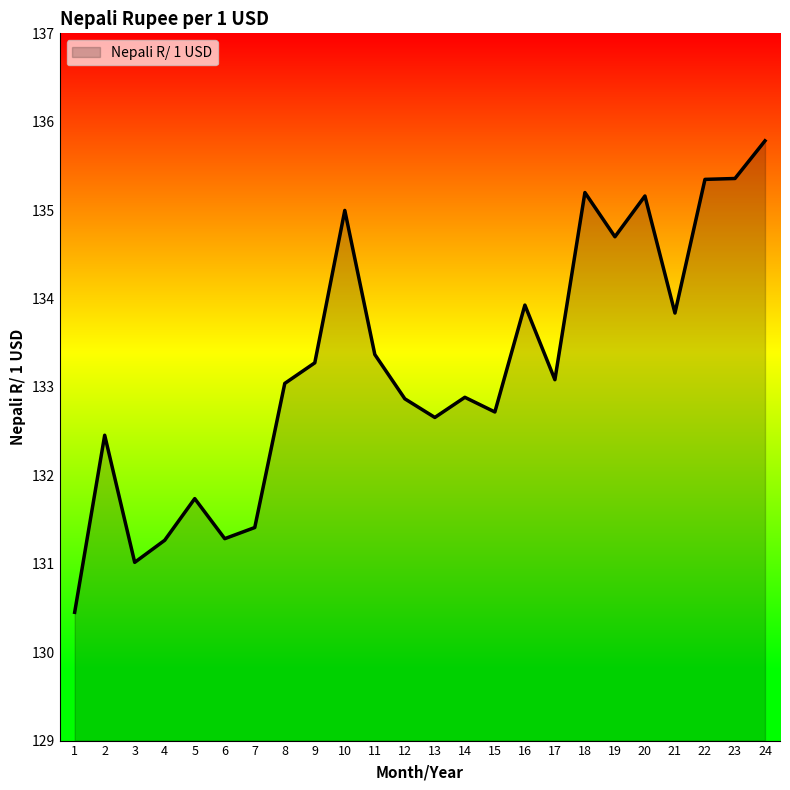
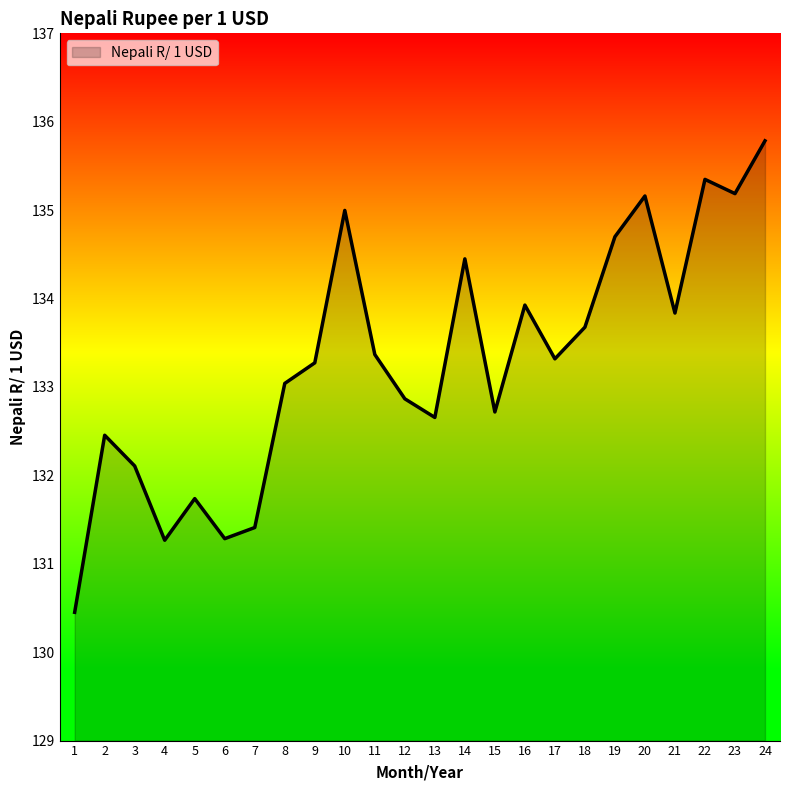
3: 131.0 -> 132.1
14: 132.9 -> 134.4
17: 133.1 -> 133.3
18: 135.2 -> 133.7
23: 135.4 -> 135.2
